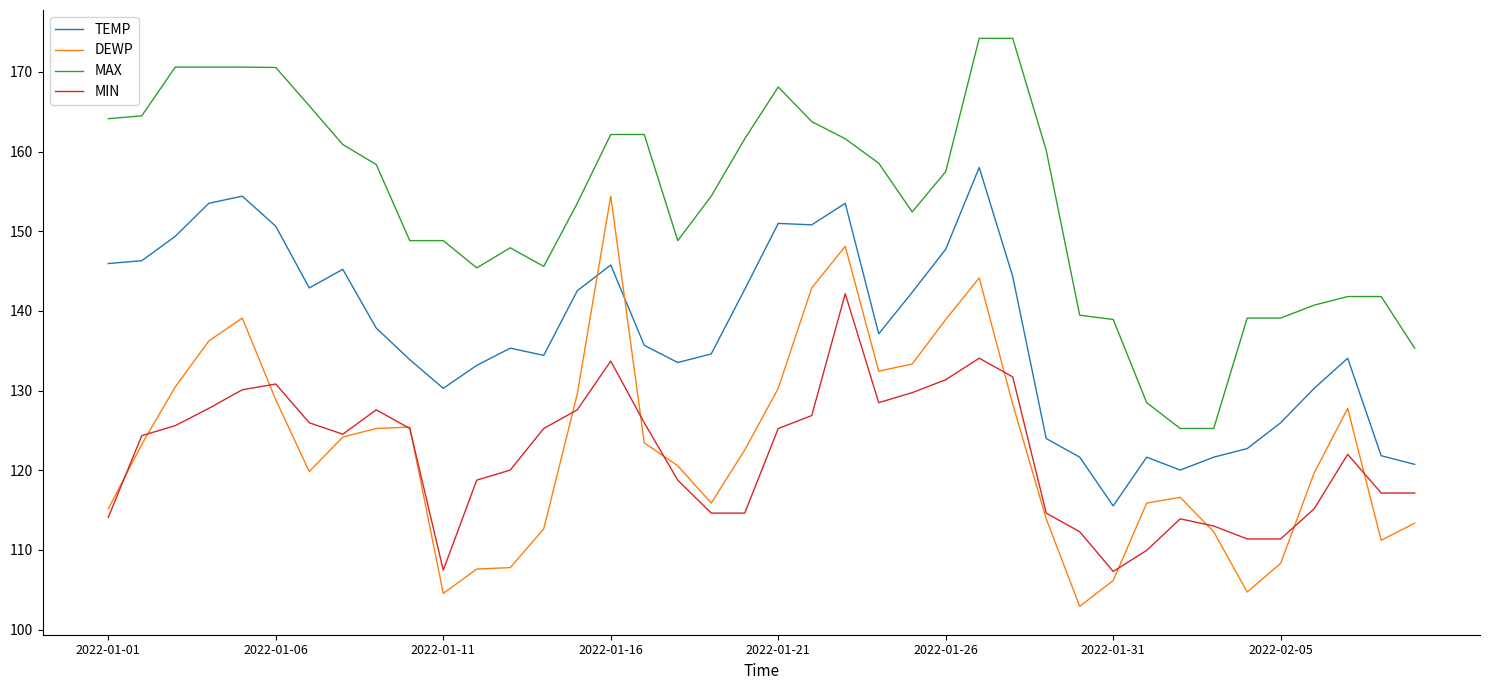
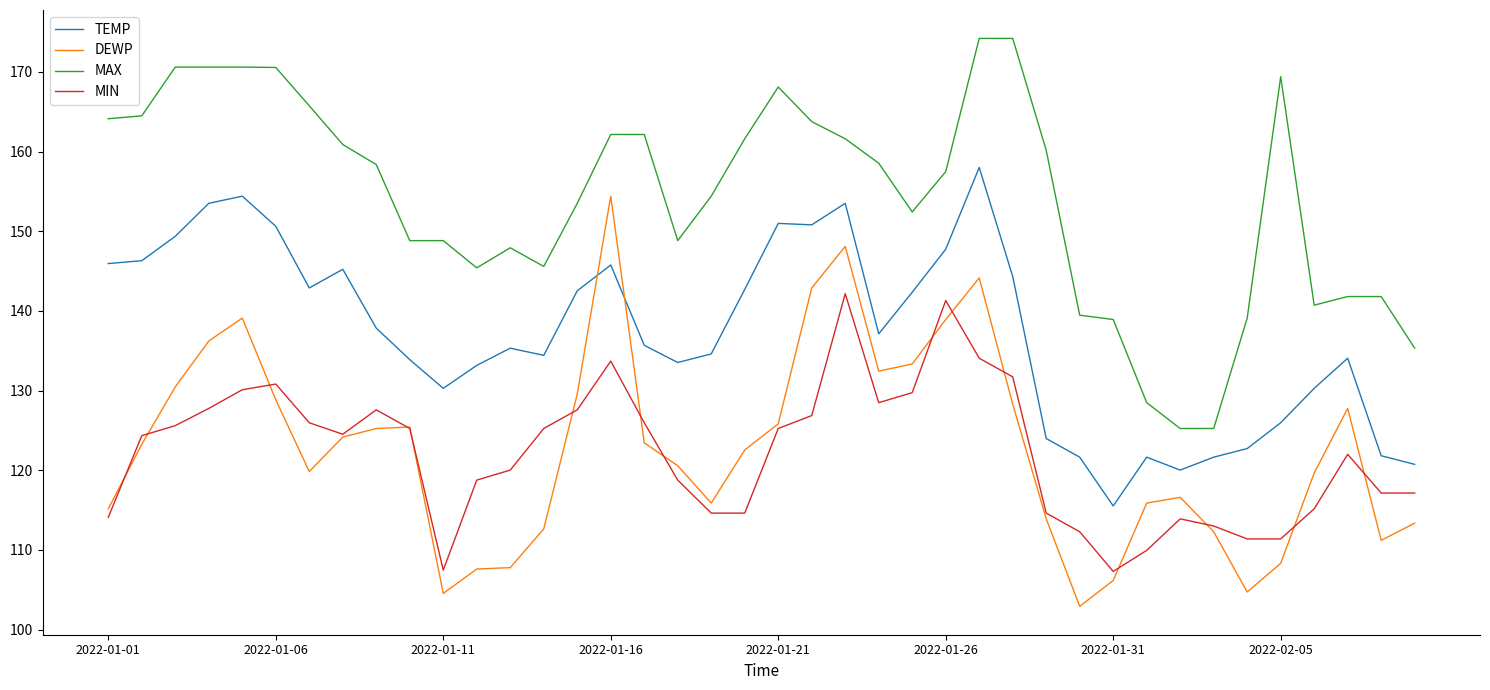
DEWP, 2022-01-21: 130 -> 126
MIN, 2022-01-26: 131 -> 141
MAX, 2022-02-05: 139 -> 169
